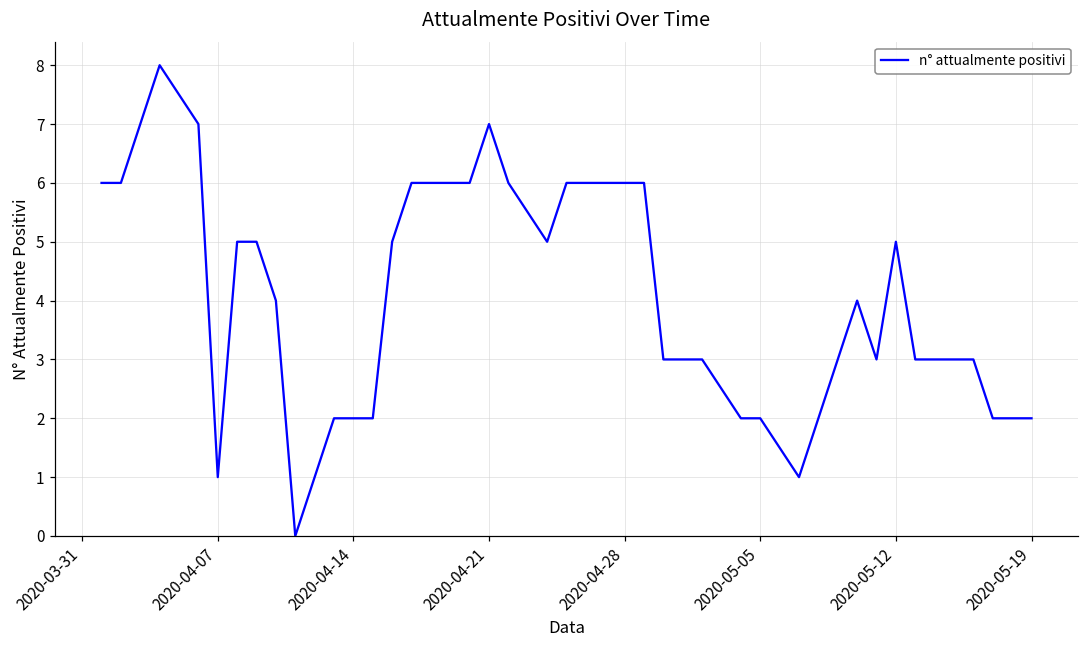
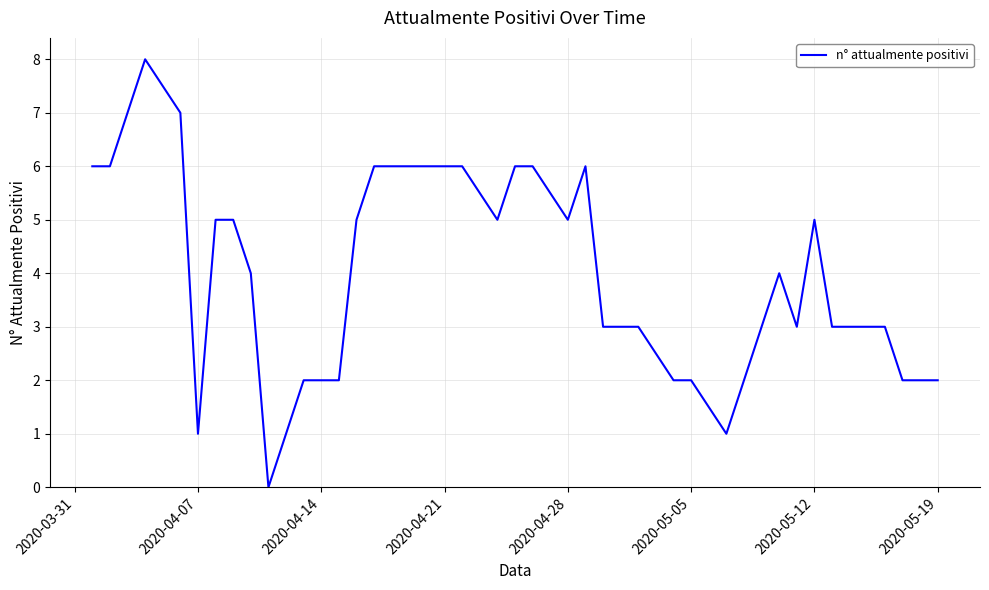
2020-04-21: 7 -> 6
2020-04-28: 6 -> 5
